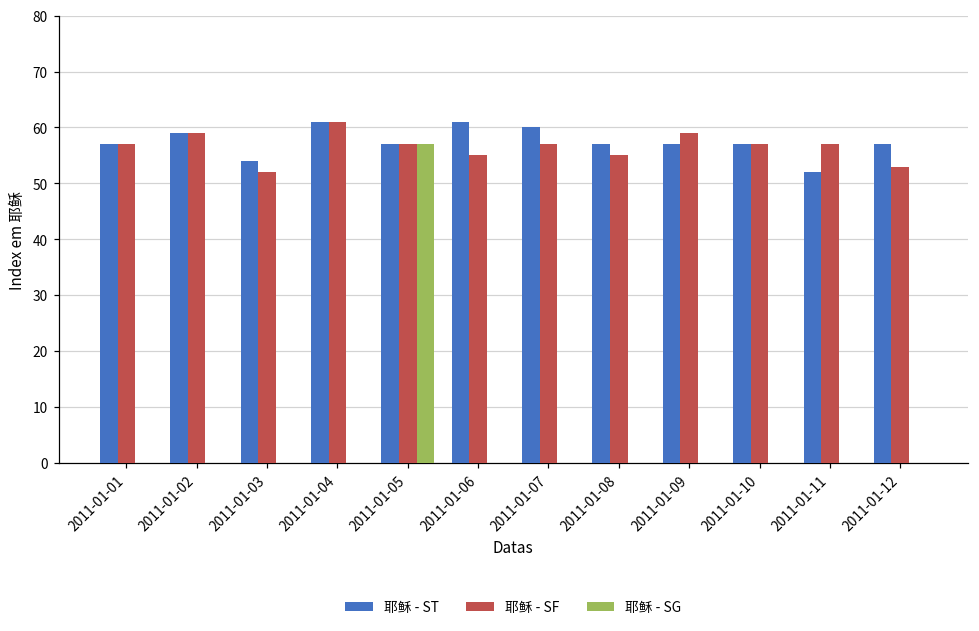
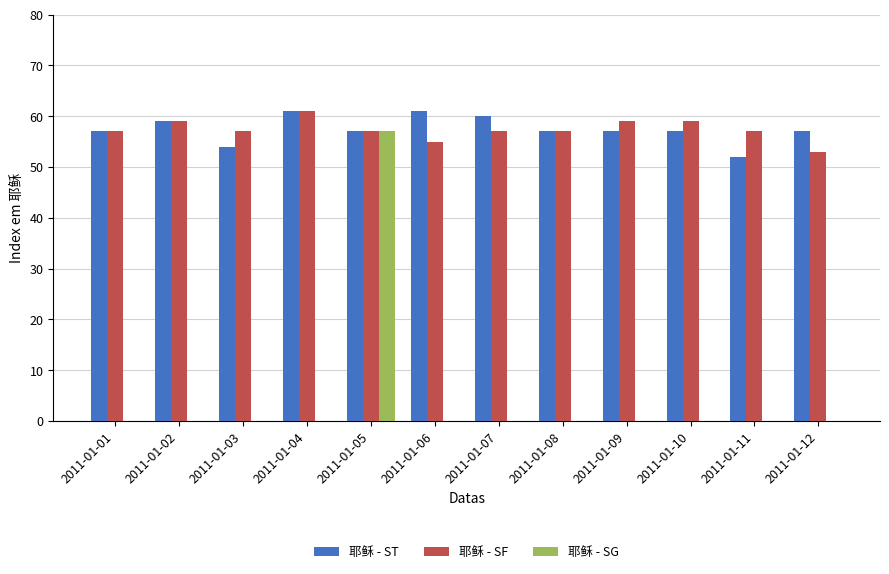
耶稣 - SF, 2011-01-03: 52 -> 57
耶稣 - SF, 2011-01-08: 55 -> 57
耶稣 - SF, 2011-01-10: 57 -> 59
